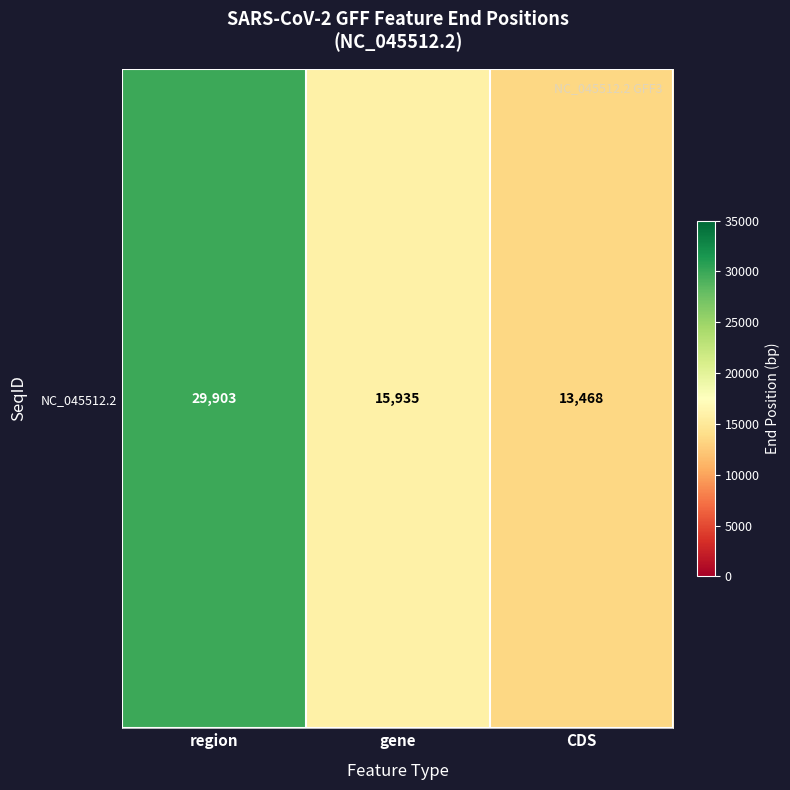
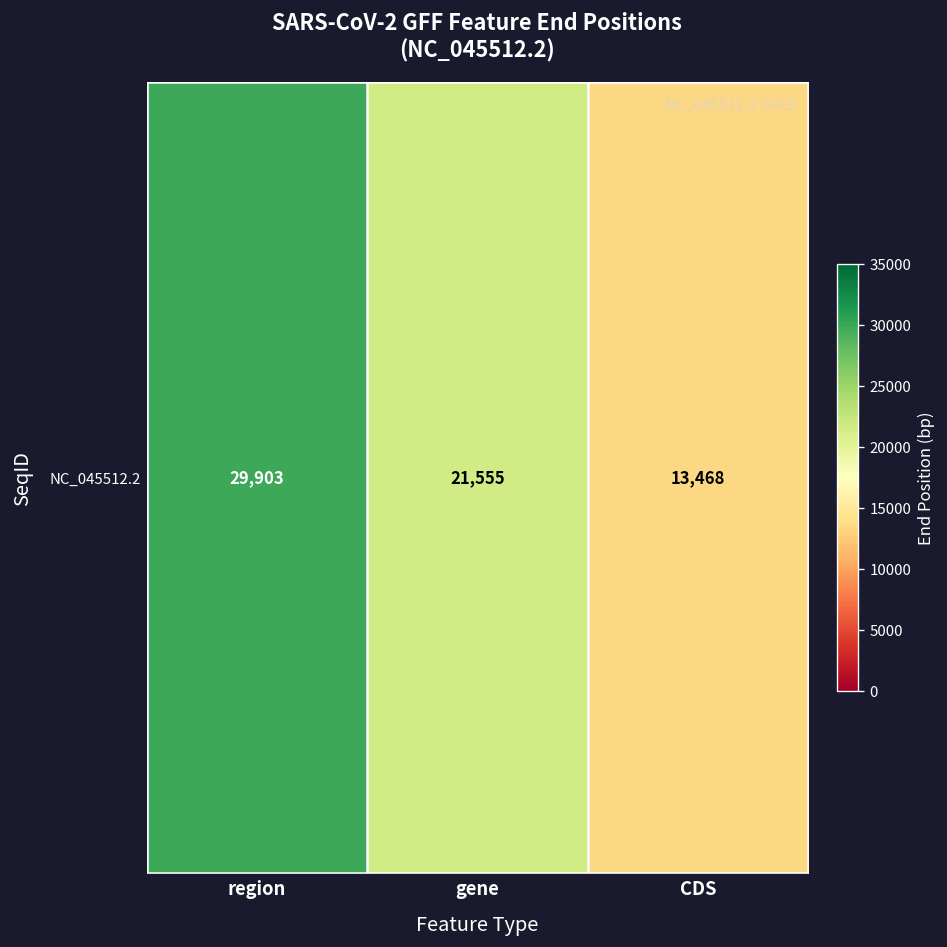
NC_045512.2, gene: 15,935 -> 21,555
